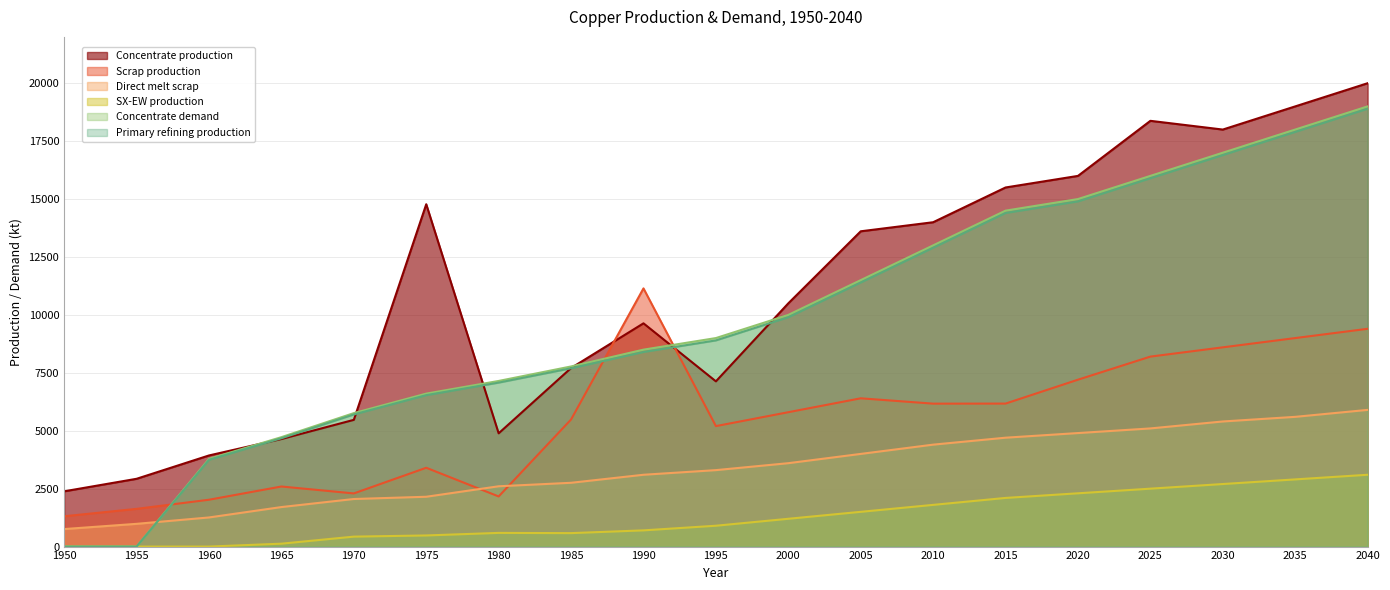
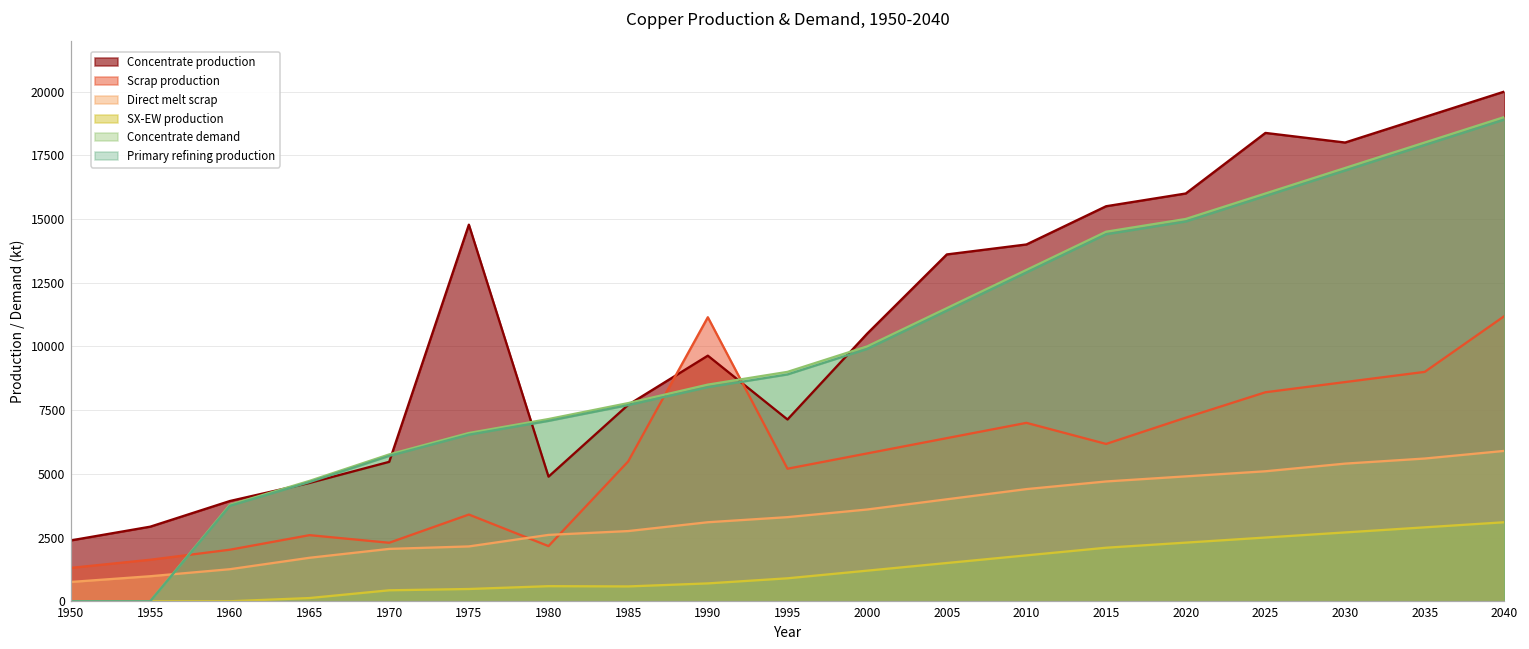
Scrap production, 2010: 6200 -> 7000
Scrap production, 2040: 9400 -> 11200
